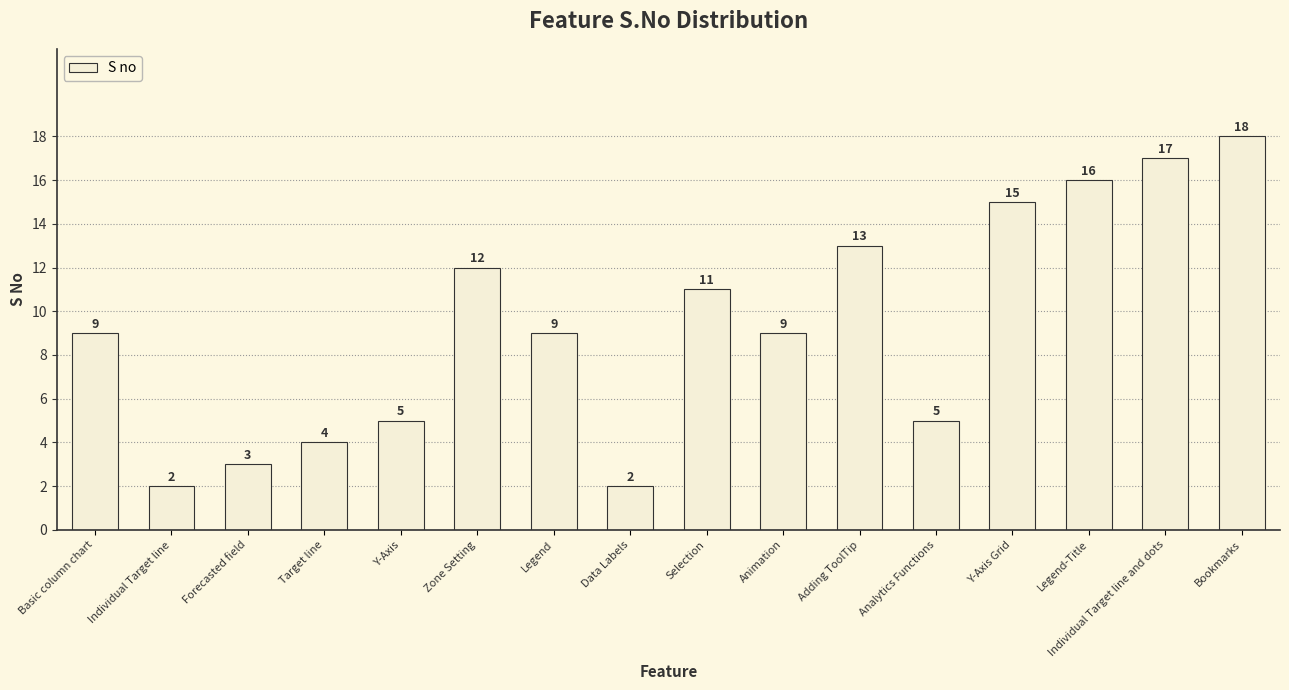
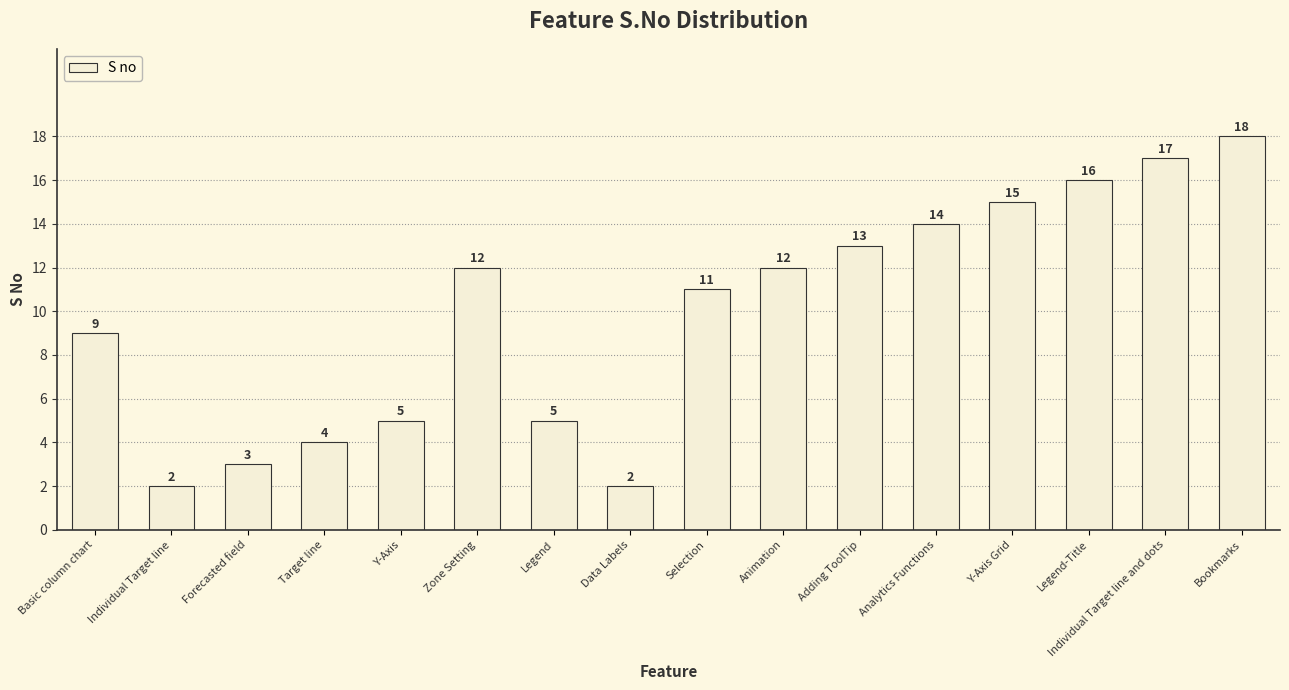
Legend: 9 -> 5
Animation: 9 -> 12
Analytics Functions: 5 -> 14
